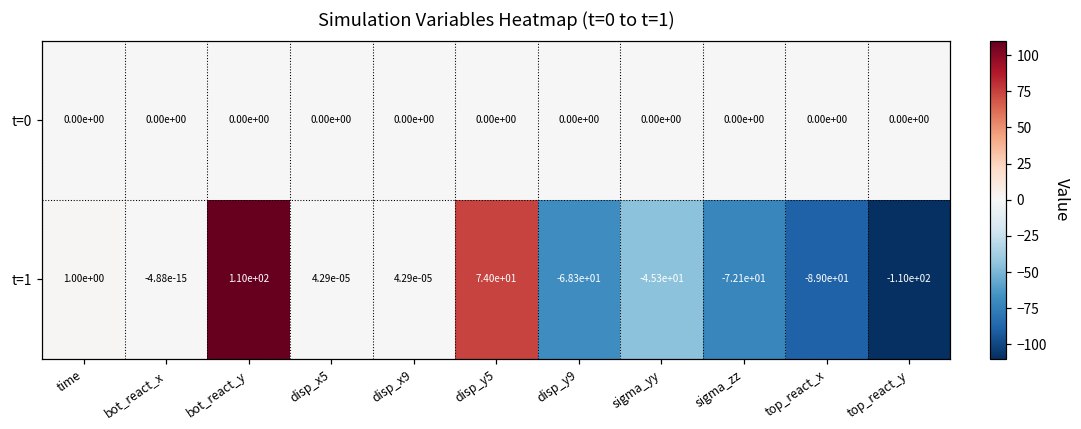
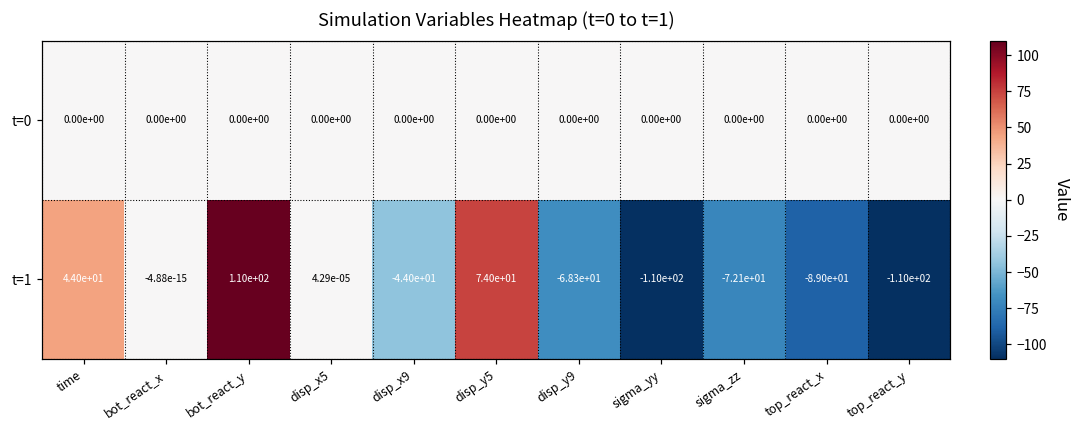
t=1, time: 1.00e+00 -> 4.40e+01
t=1, disp_x9: 4.29e-05 -> -4.40e+01
t=1, sigma_yy: -4.53e+01 -> -1.10e+02
